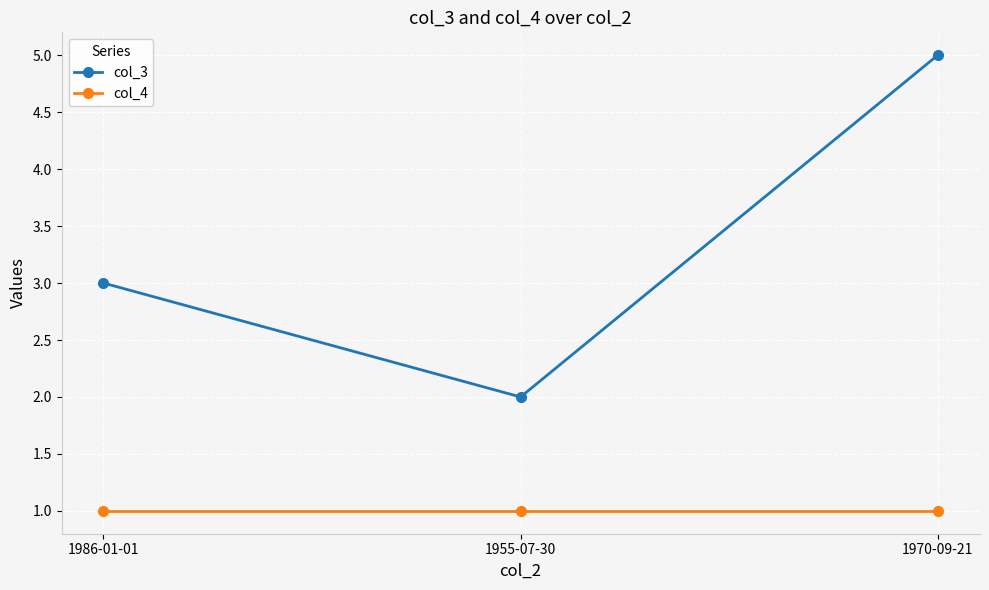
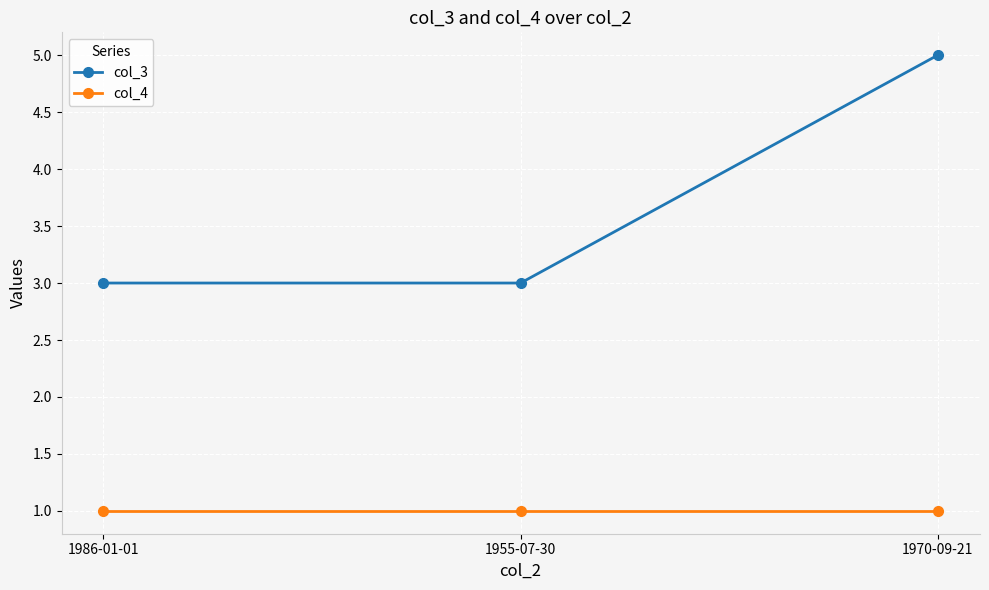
col_3, 1955-07-30: 2 -> 3
